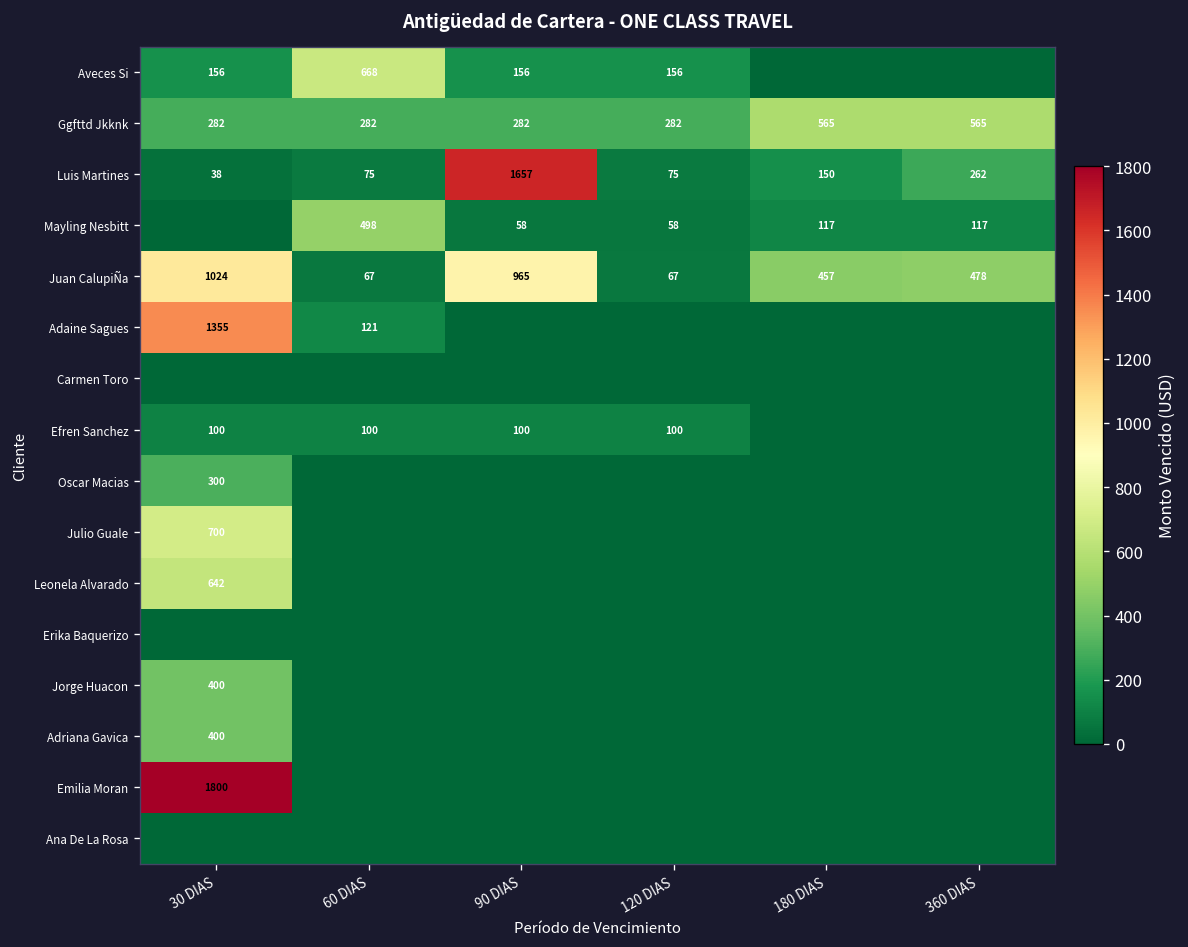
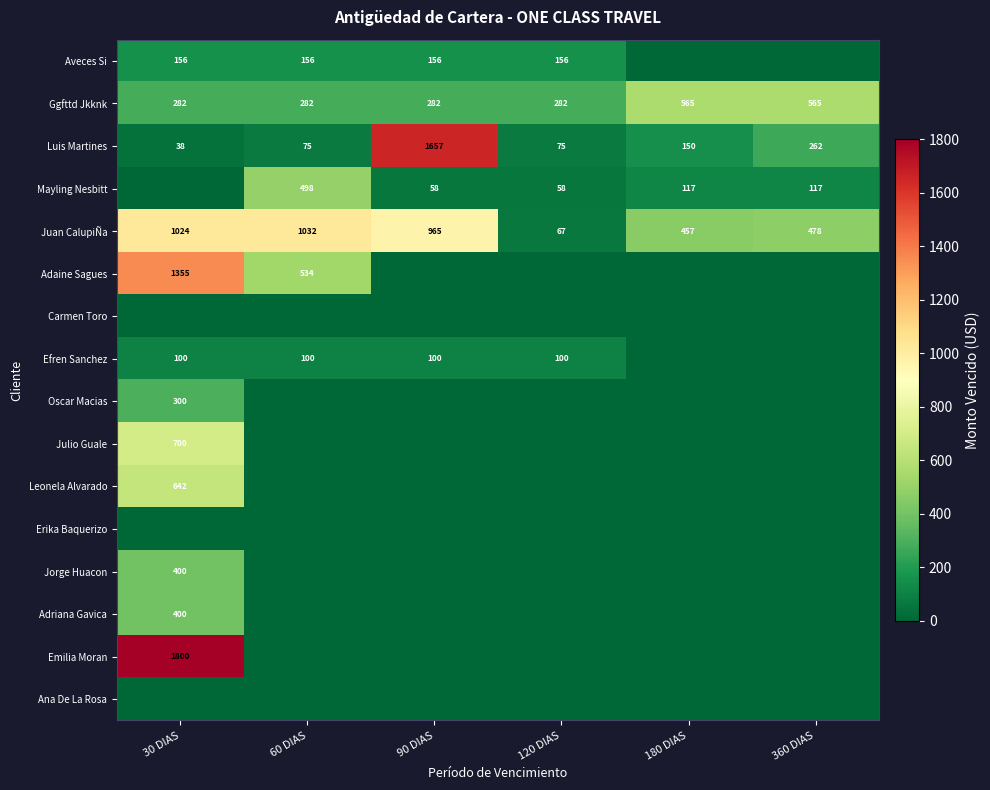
Aveces Si, 60 DIAS: 668 -> 156
Juan CalupiÑa, 60 DIAS: 67 -> 1032
Adaine Sagues, 60 DIAS: 121 -> 534
